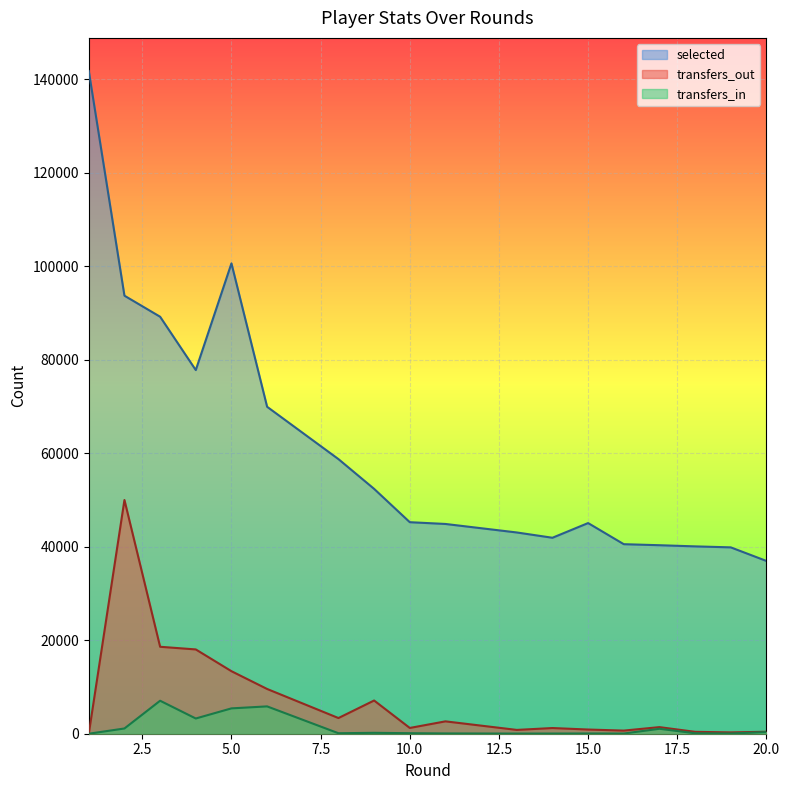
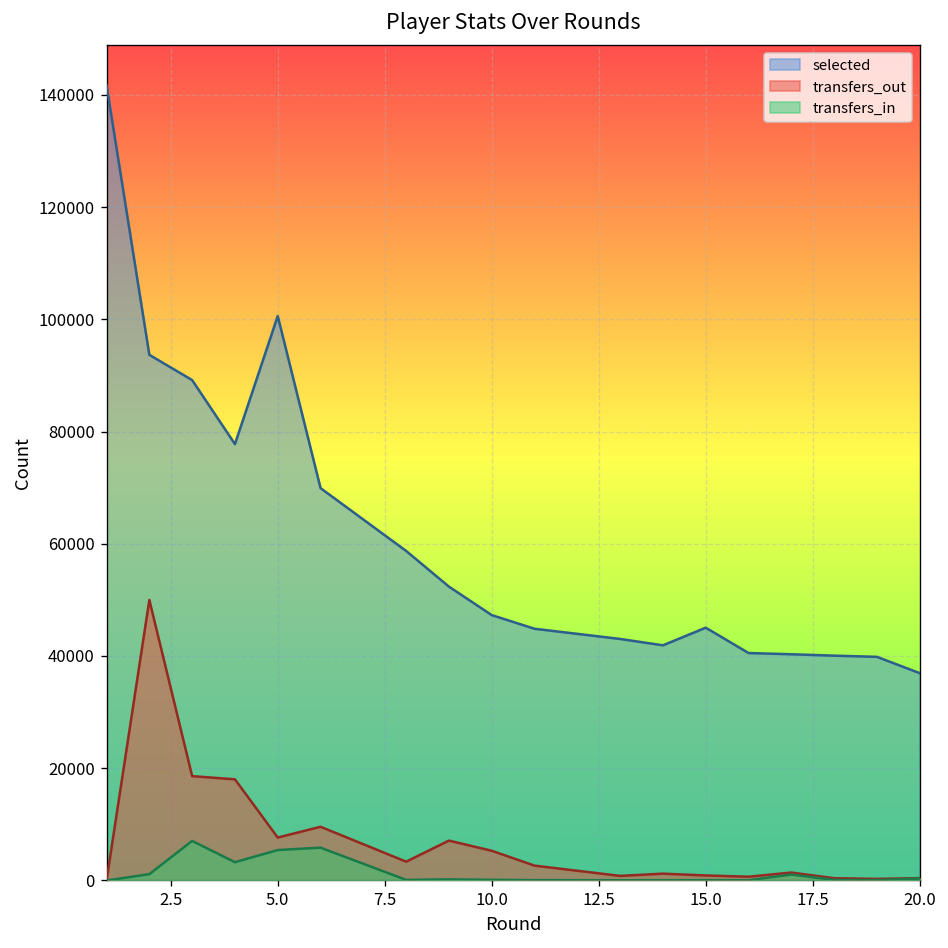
transfers_out, 5.0: 13000 -> 8000
selected, 10.0: 45000 -> 47000
transfers_out, 10.0: 1000 -> 5000
